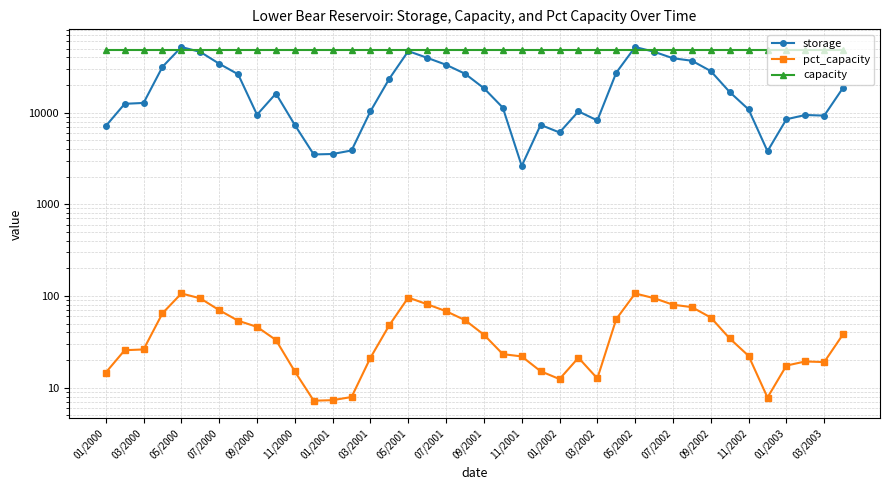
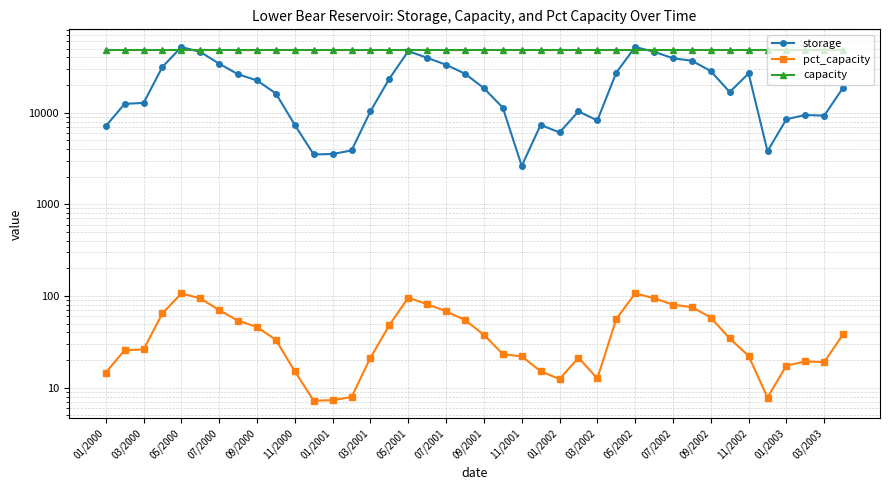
storage, 09/2000: 9000 -> 22000
storage, 11/2002: 11000 -> 27000
